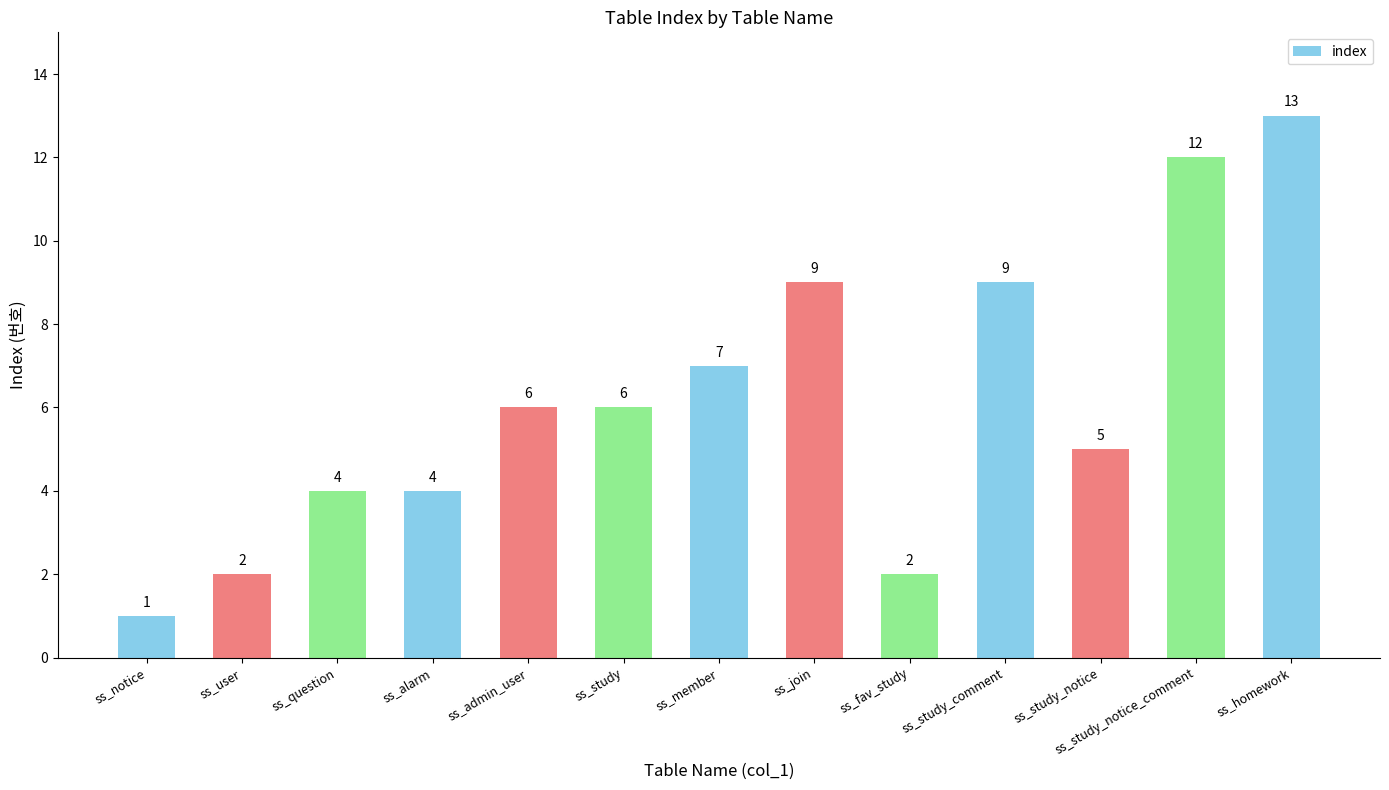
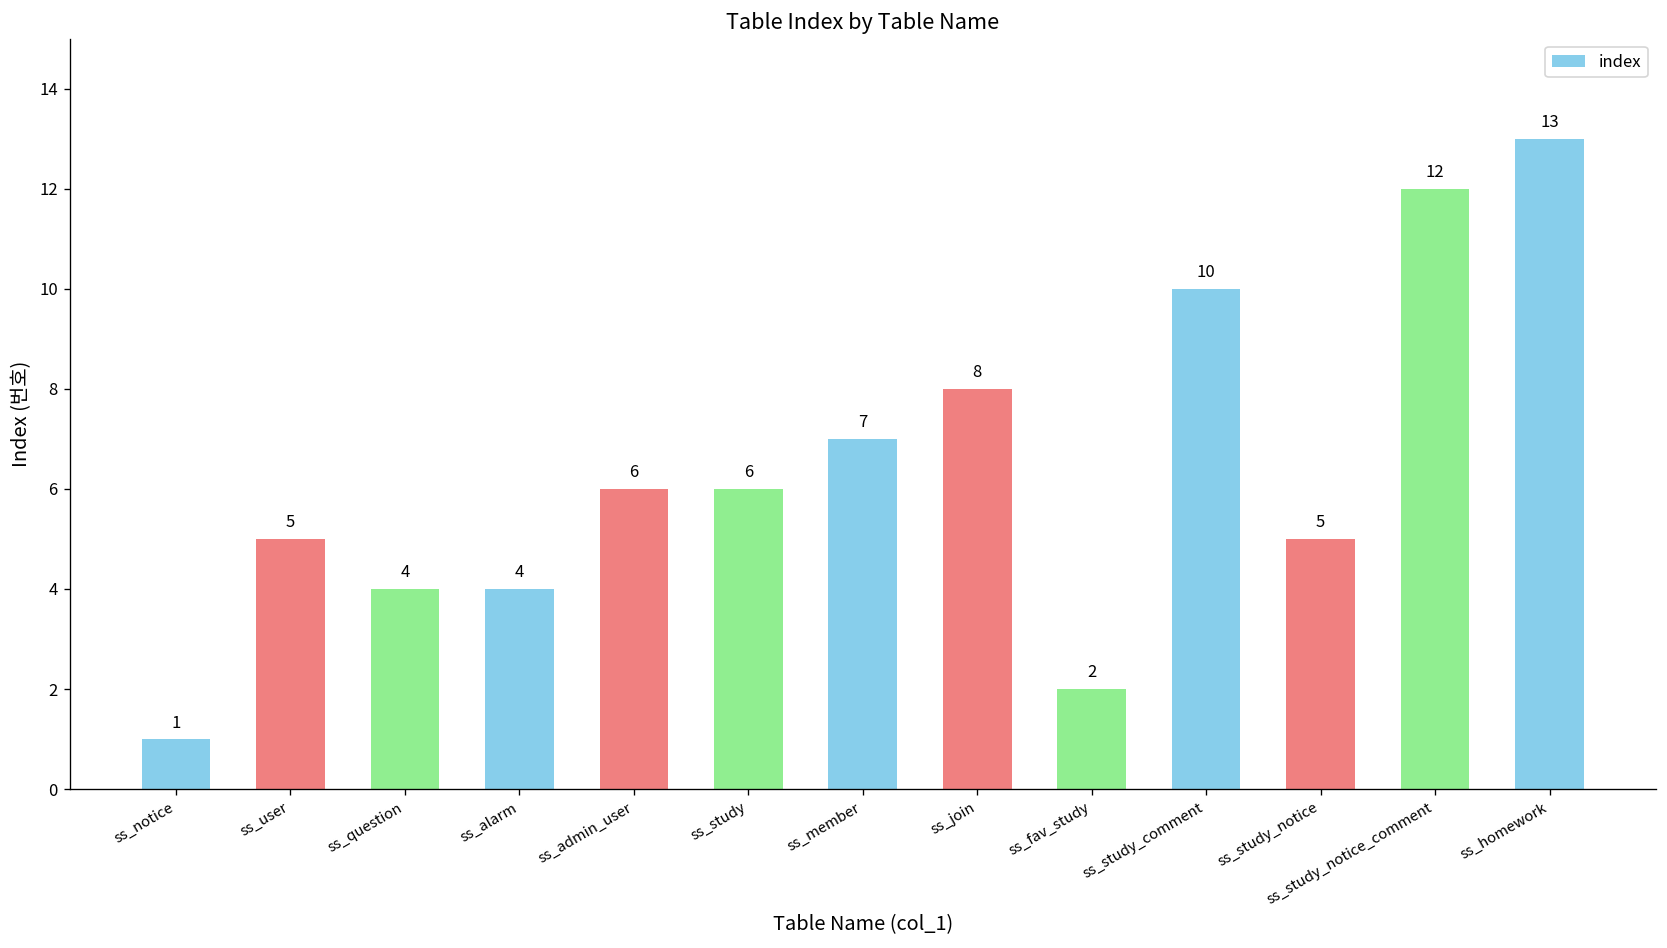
ss_user: 2 -> 5
ss_join: 9 -> 8
ss_study_comment: 9 -> 10
